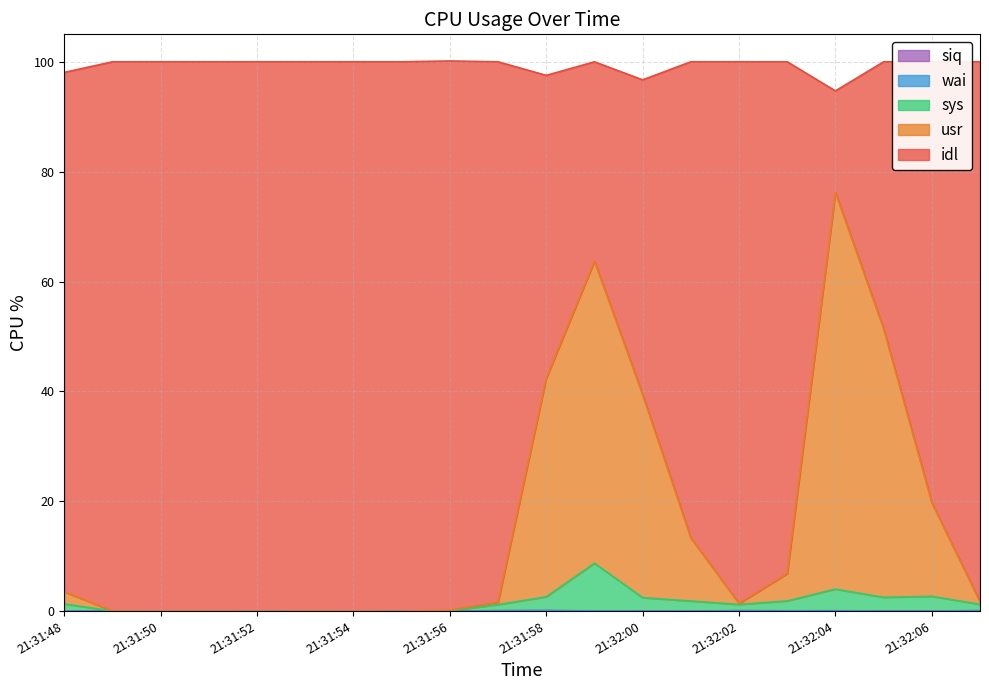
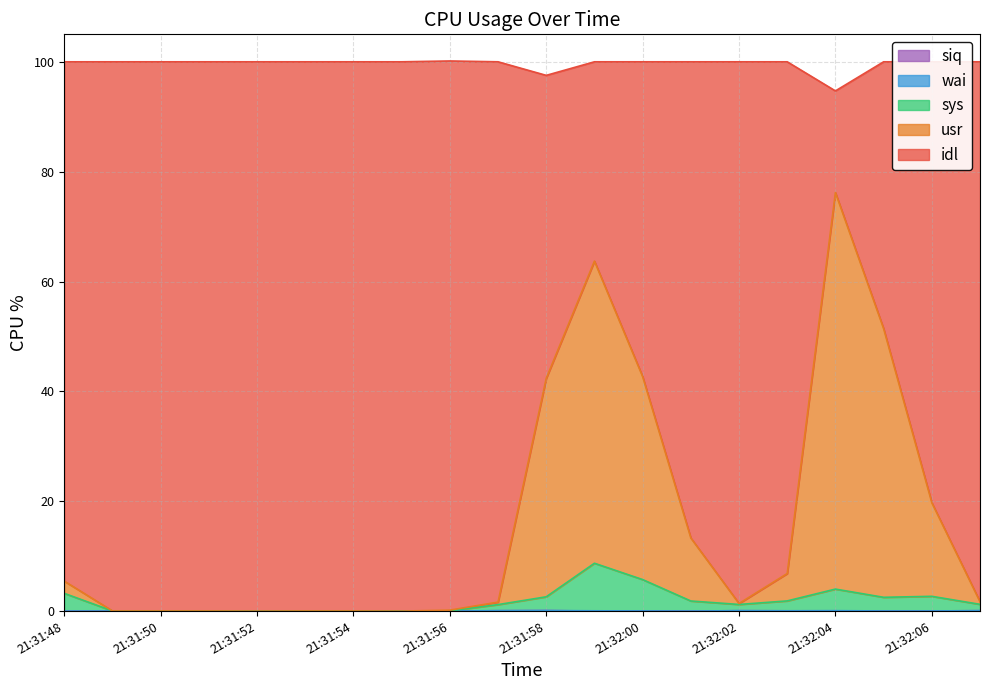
sys, 21:31:48: 1 -> 3
sys, 21:32:00: 2 -> 6
